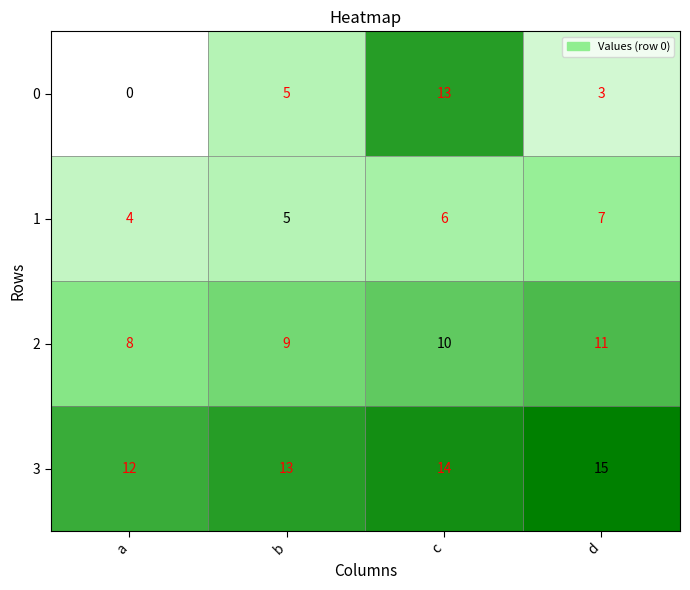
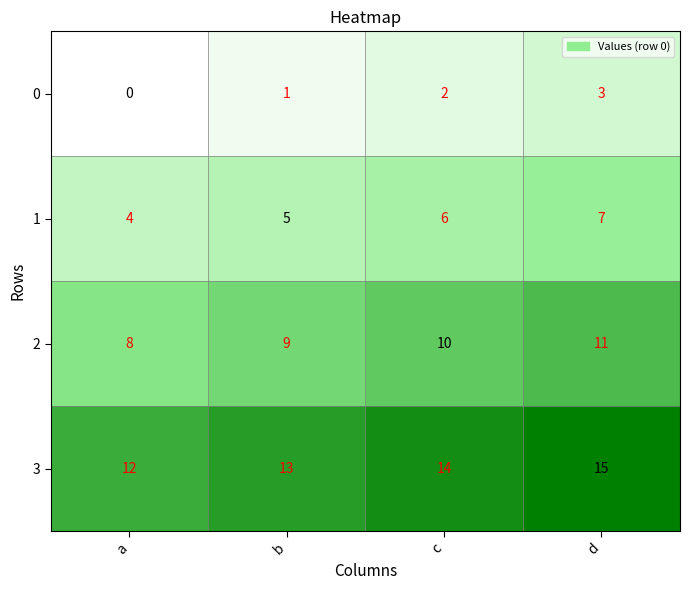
0, b: 5 -> 1
0, c: 13 -> 2
